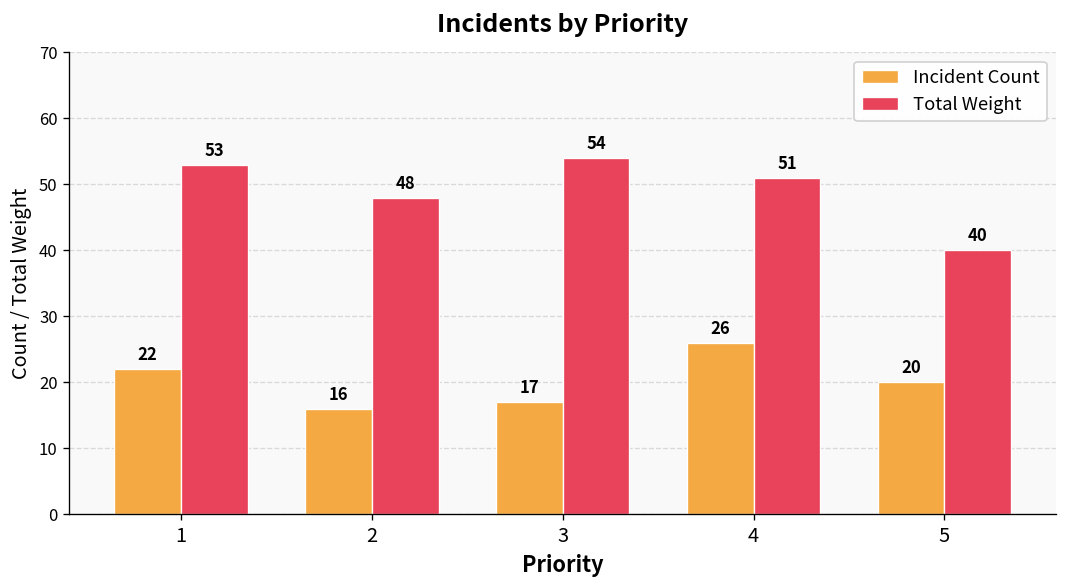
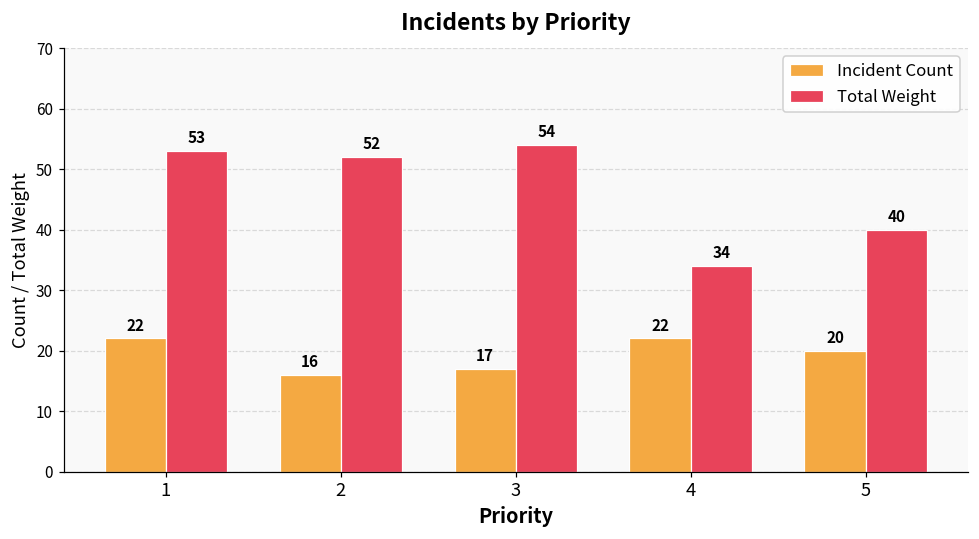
Total Weight, 2: 48 -> 52
Incident Count, 4: 26 -> 22
Total Weight, 4: 51 -> 34
